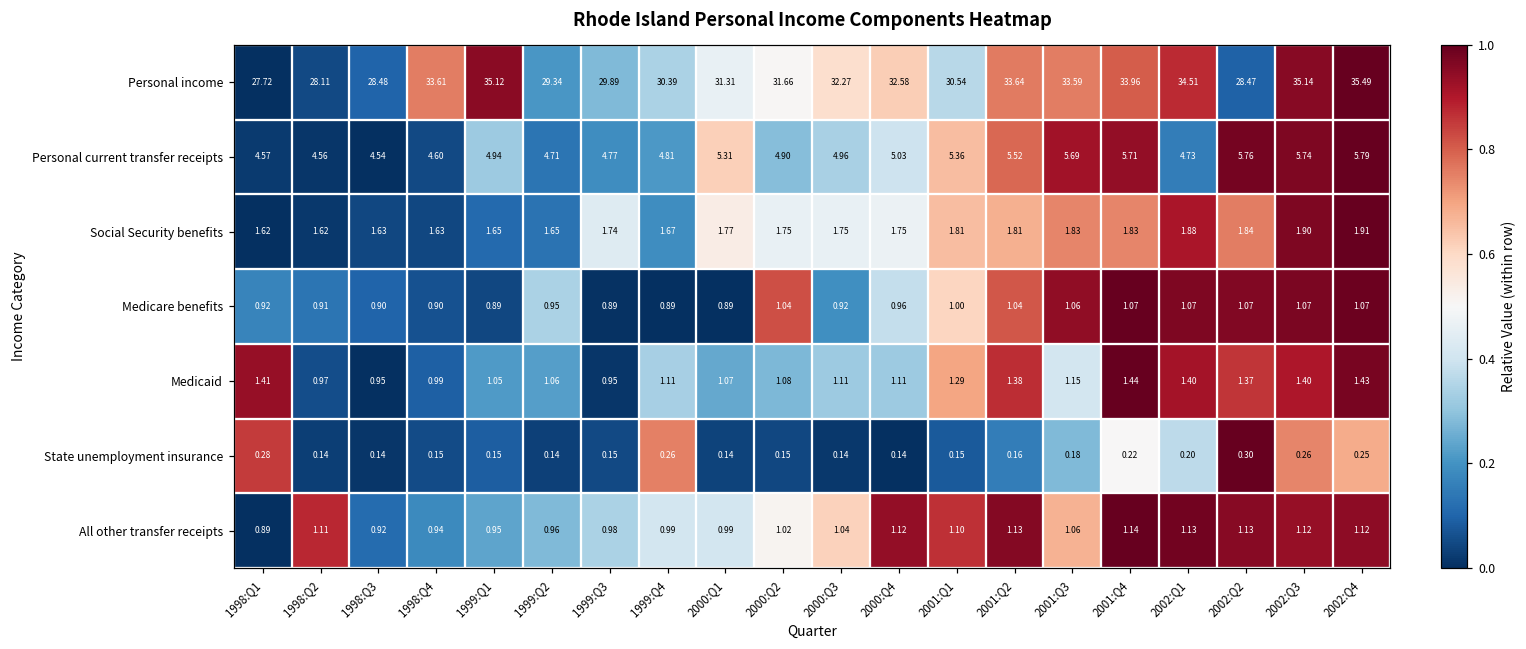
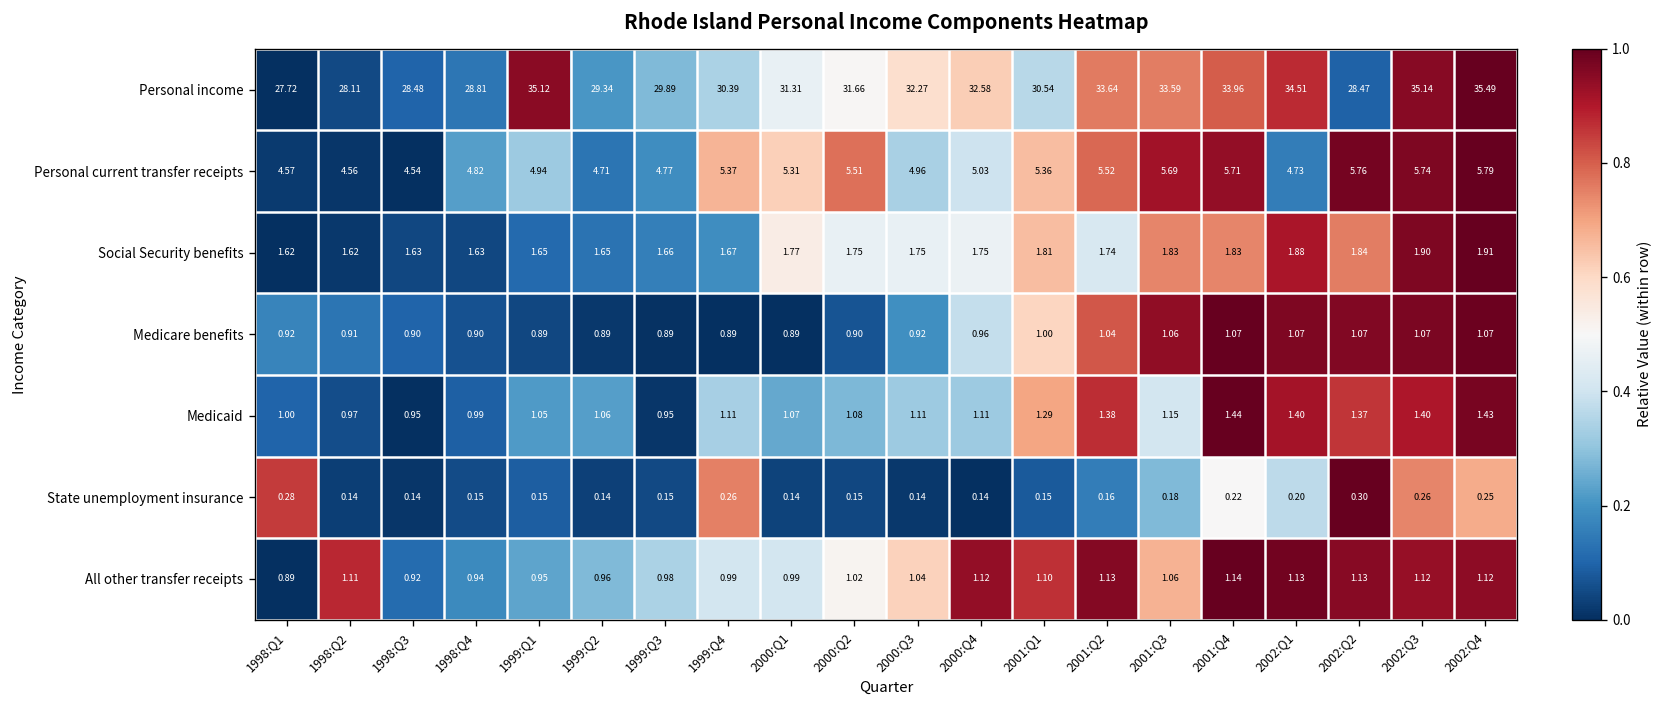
Personal income, 1998:Q4: 33.61 -> 28.81
Personal current transfer receipts, 1998:Q4: 4.60 -> 4.82
Personal current transfer receipts, 1999:Q4: 4.81 -> 5.37
Personal current transfer receipts, 2000:Q2: 4.90 -> 5.51
Social Security benefits, 1999:Q3: 1.74 -> 1.66
Social Security benefits, 2001:Q2: 1.81 -> 1.74
Medicare benefits, 1999:Q2: 0.95 -> 0.89
Medicare benefits, 2000:Q2: 1.04 -> 0.90
Medicaid, 1998:Q1: 1.41 -> 1.00
